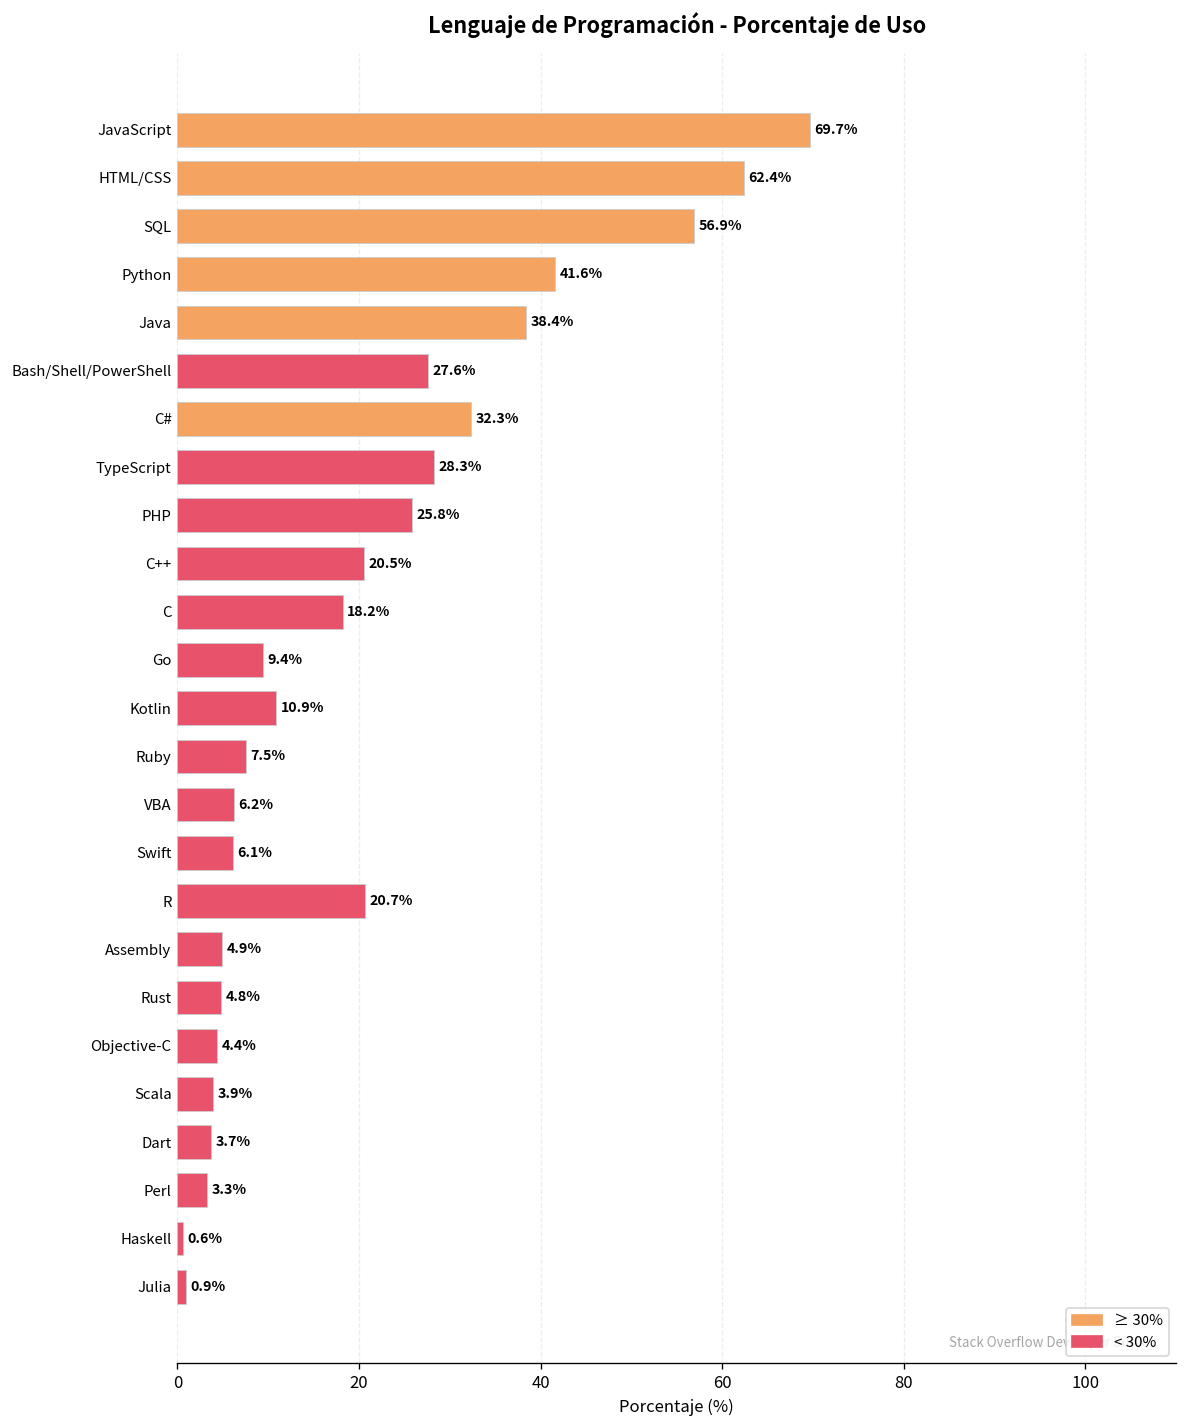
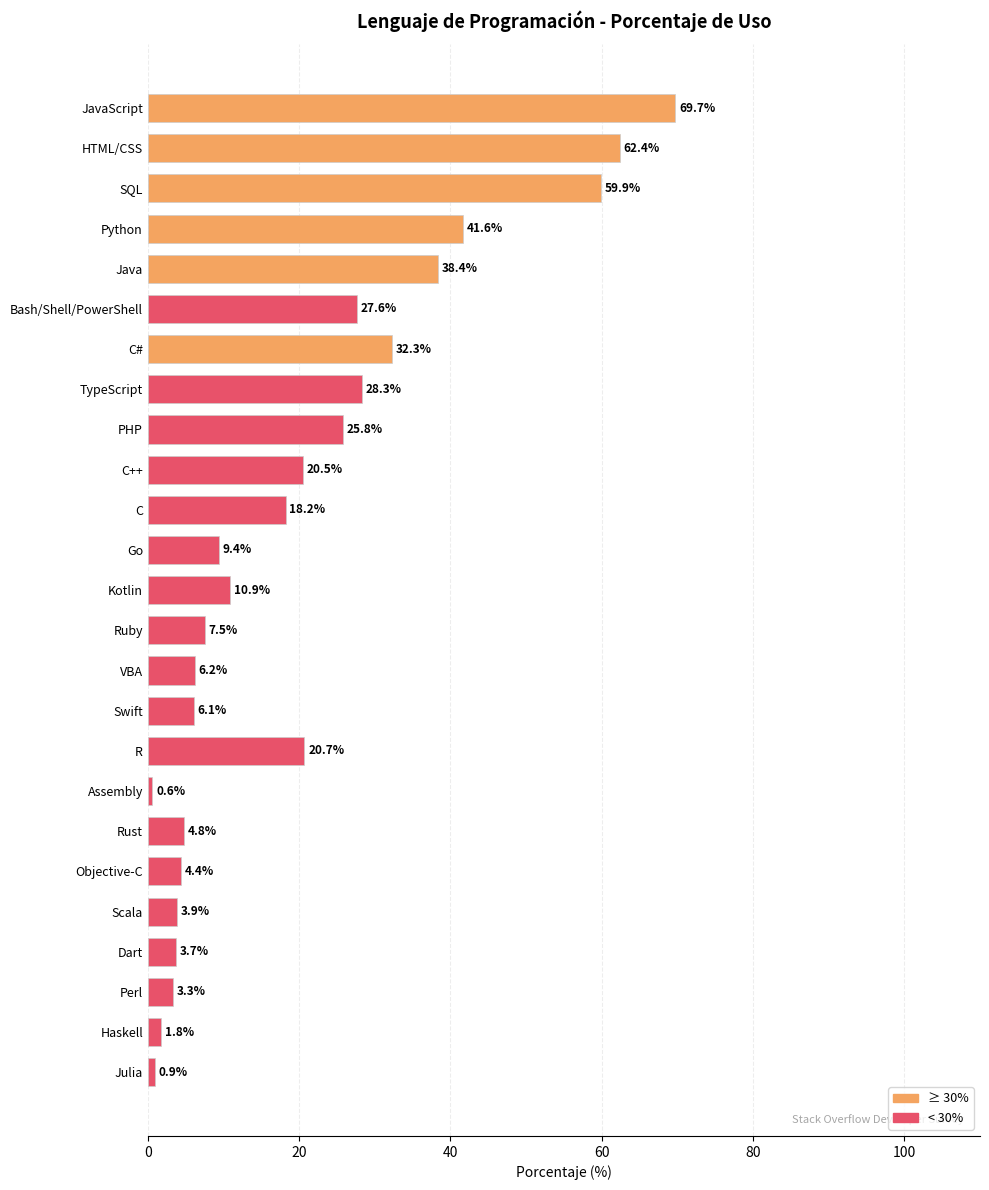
SQL: 56.9% -> 59.9%
Assembly: 4.9% -> 0.6%
Haskell: 0.6% -> 1.8%
